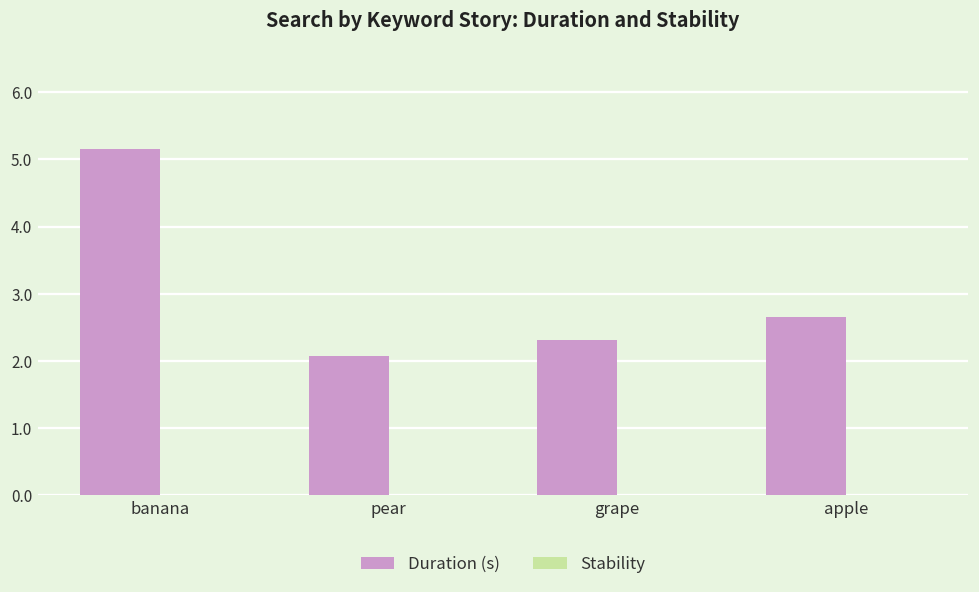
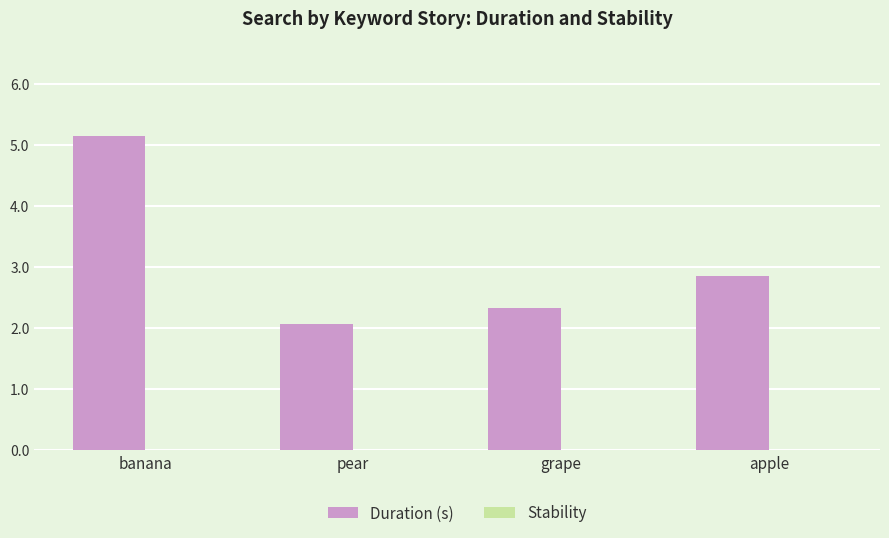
Duration (s), apple: 2.7 -> 2.9
